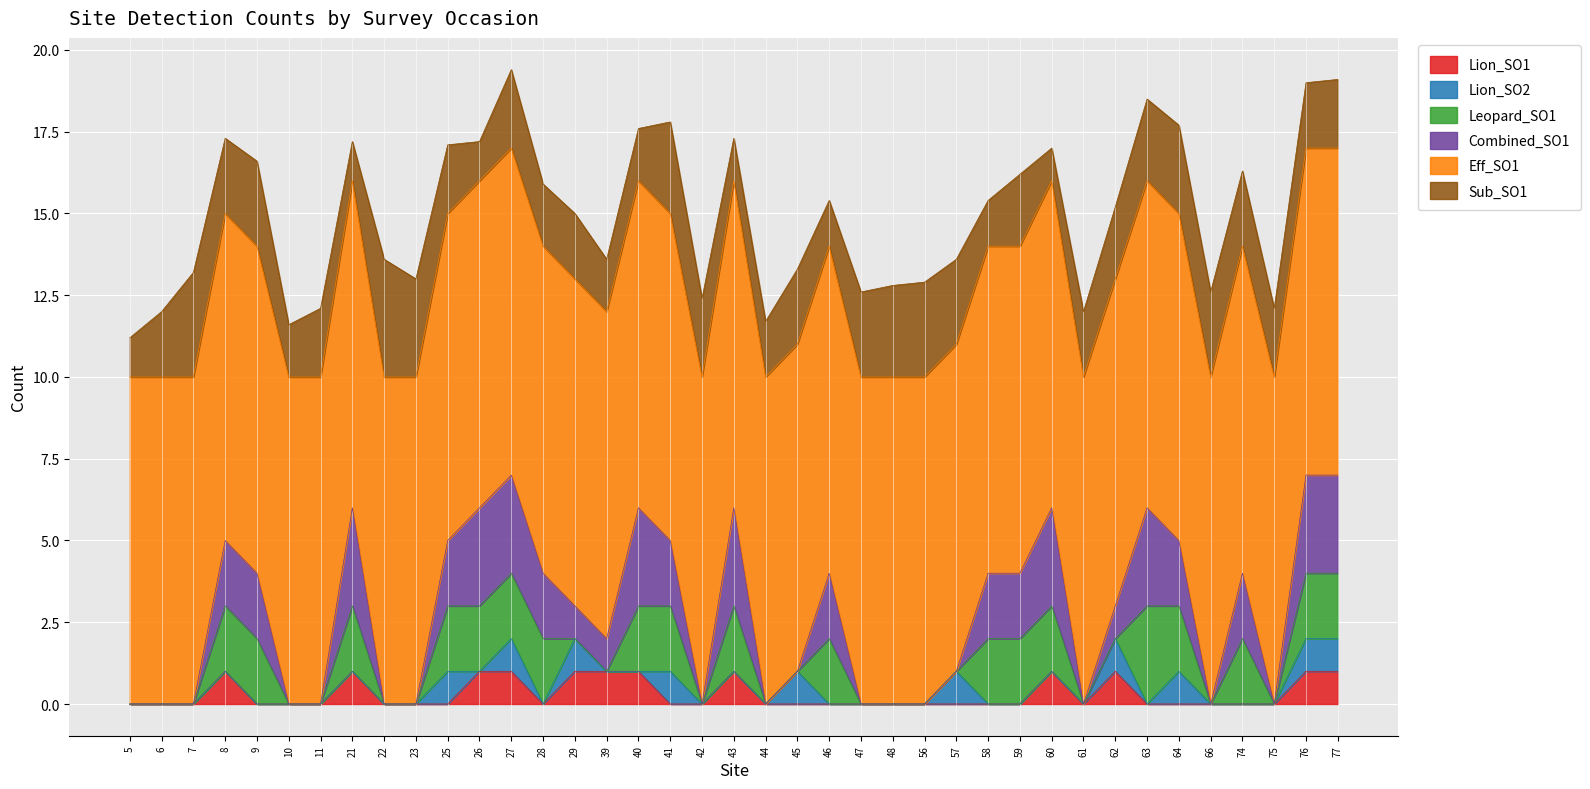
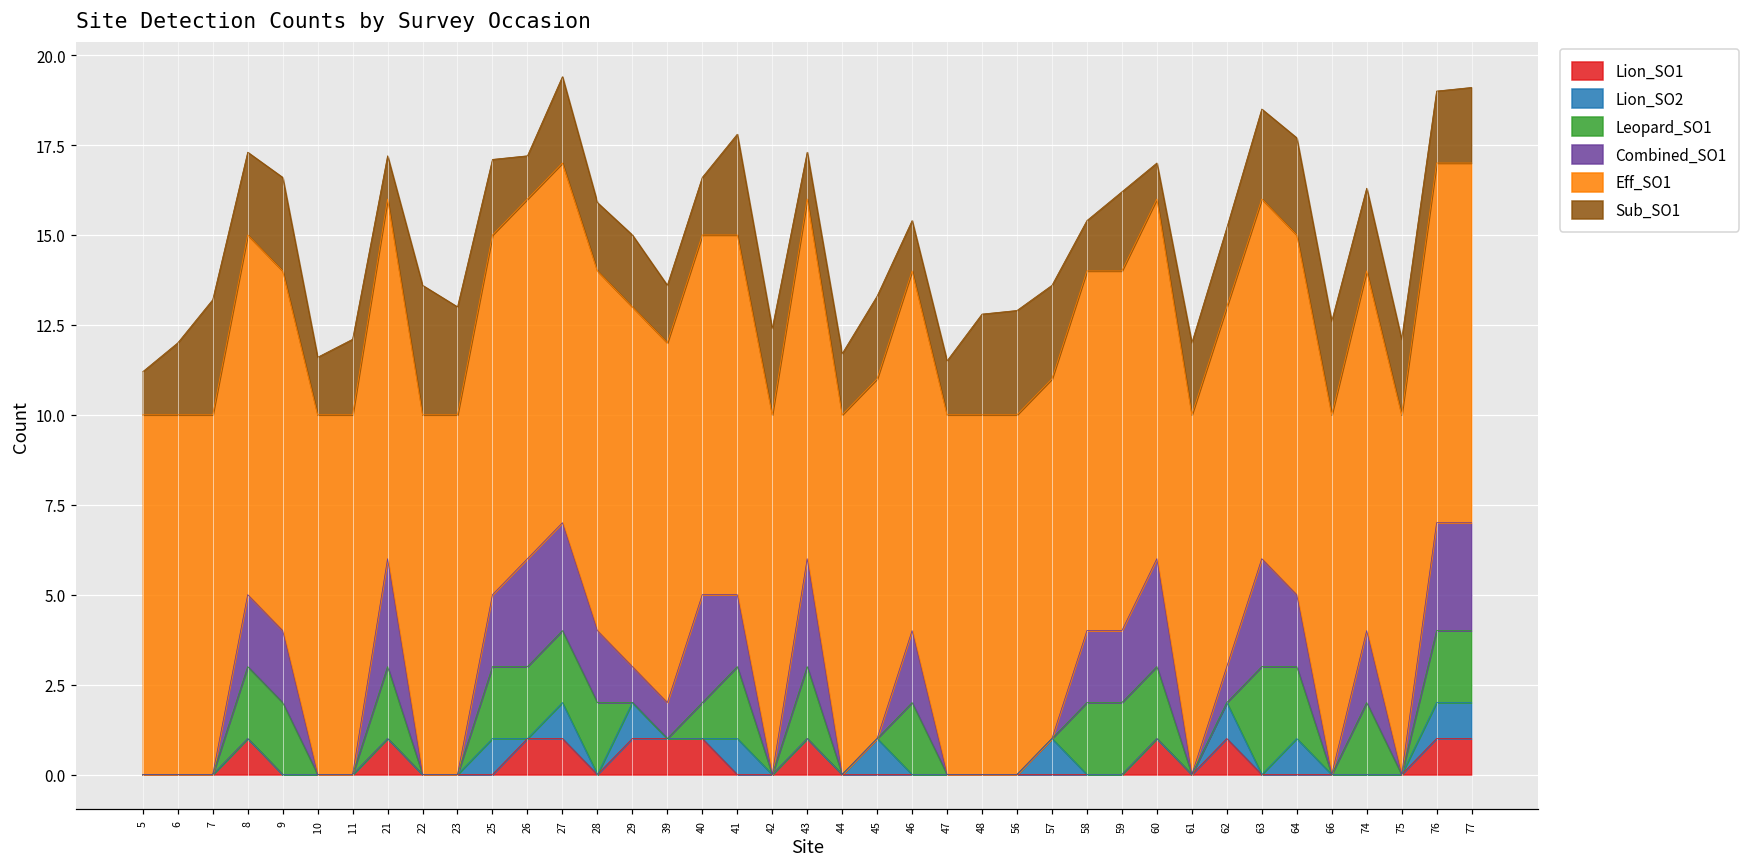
Leopard_SO1, 40: 2 -> 1
Sub_SO1, 47: 2.6 -> 1.5
